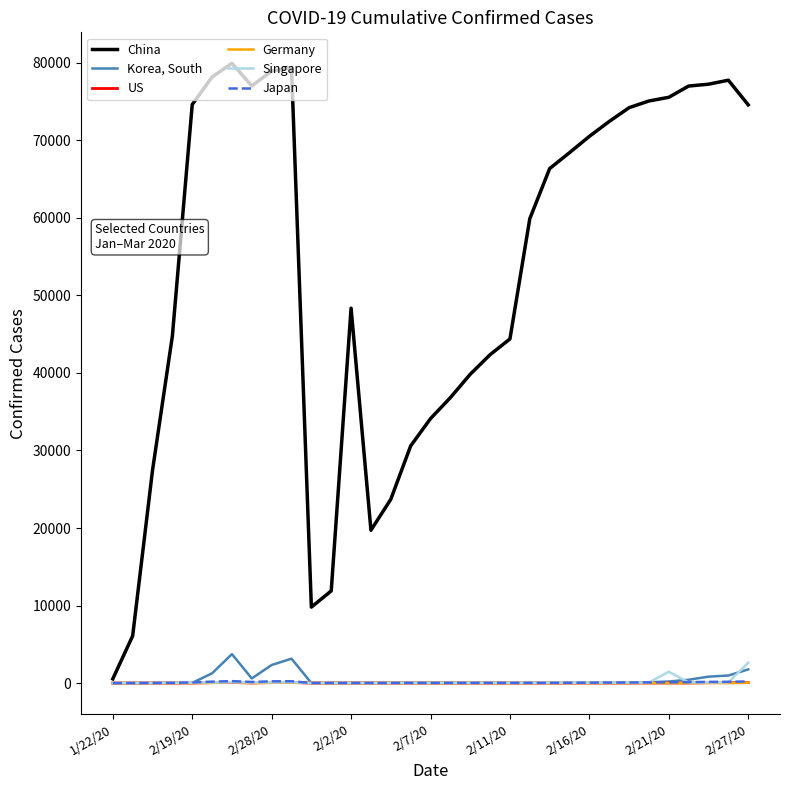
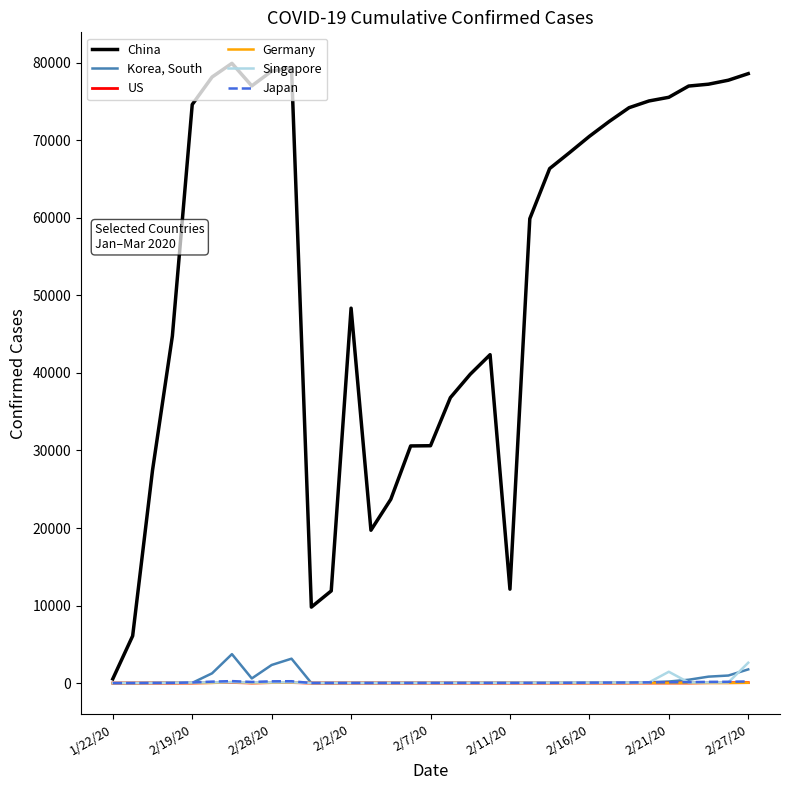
China, 2/7/20: 34000 -> 31000
China, 2/11/20: 44000 -> 12000
China, 2/27/20: 75000 -> 79000
